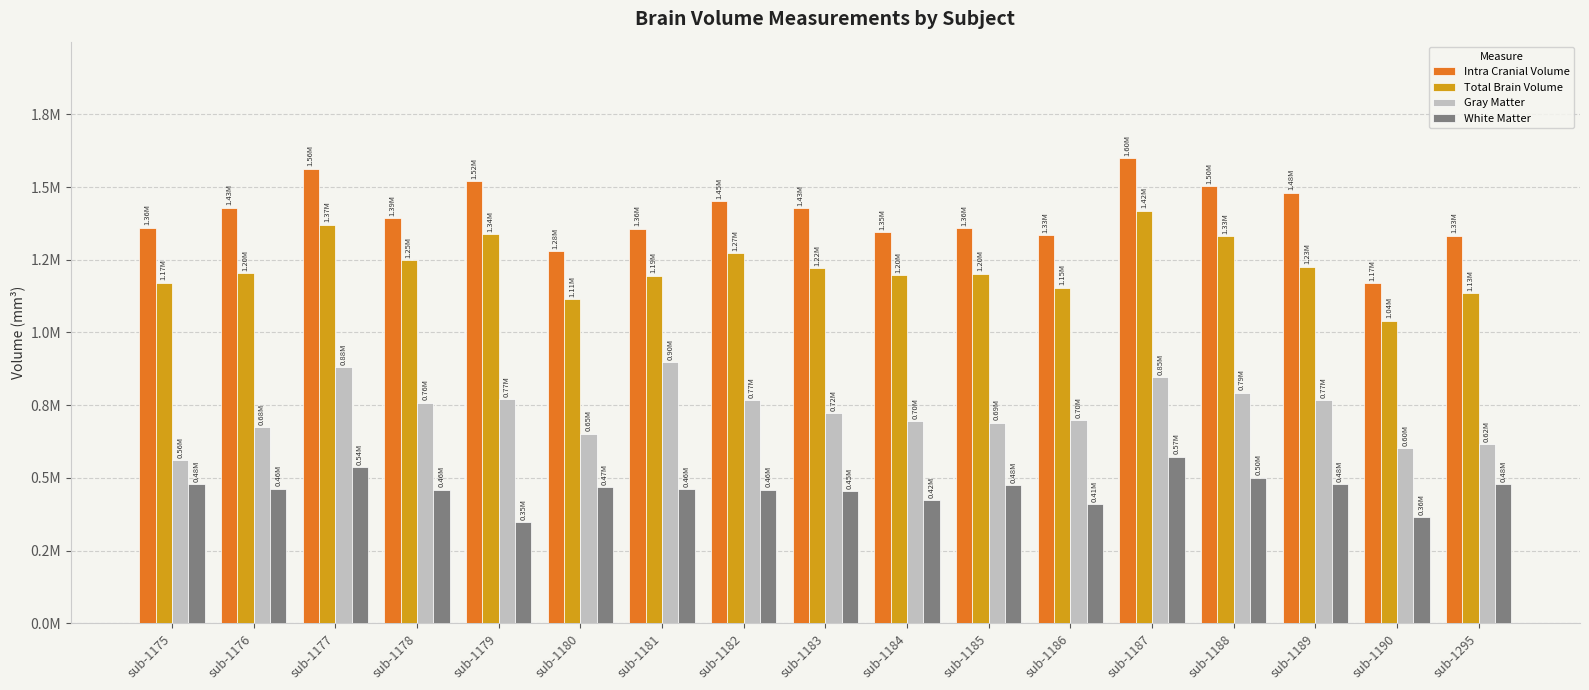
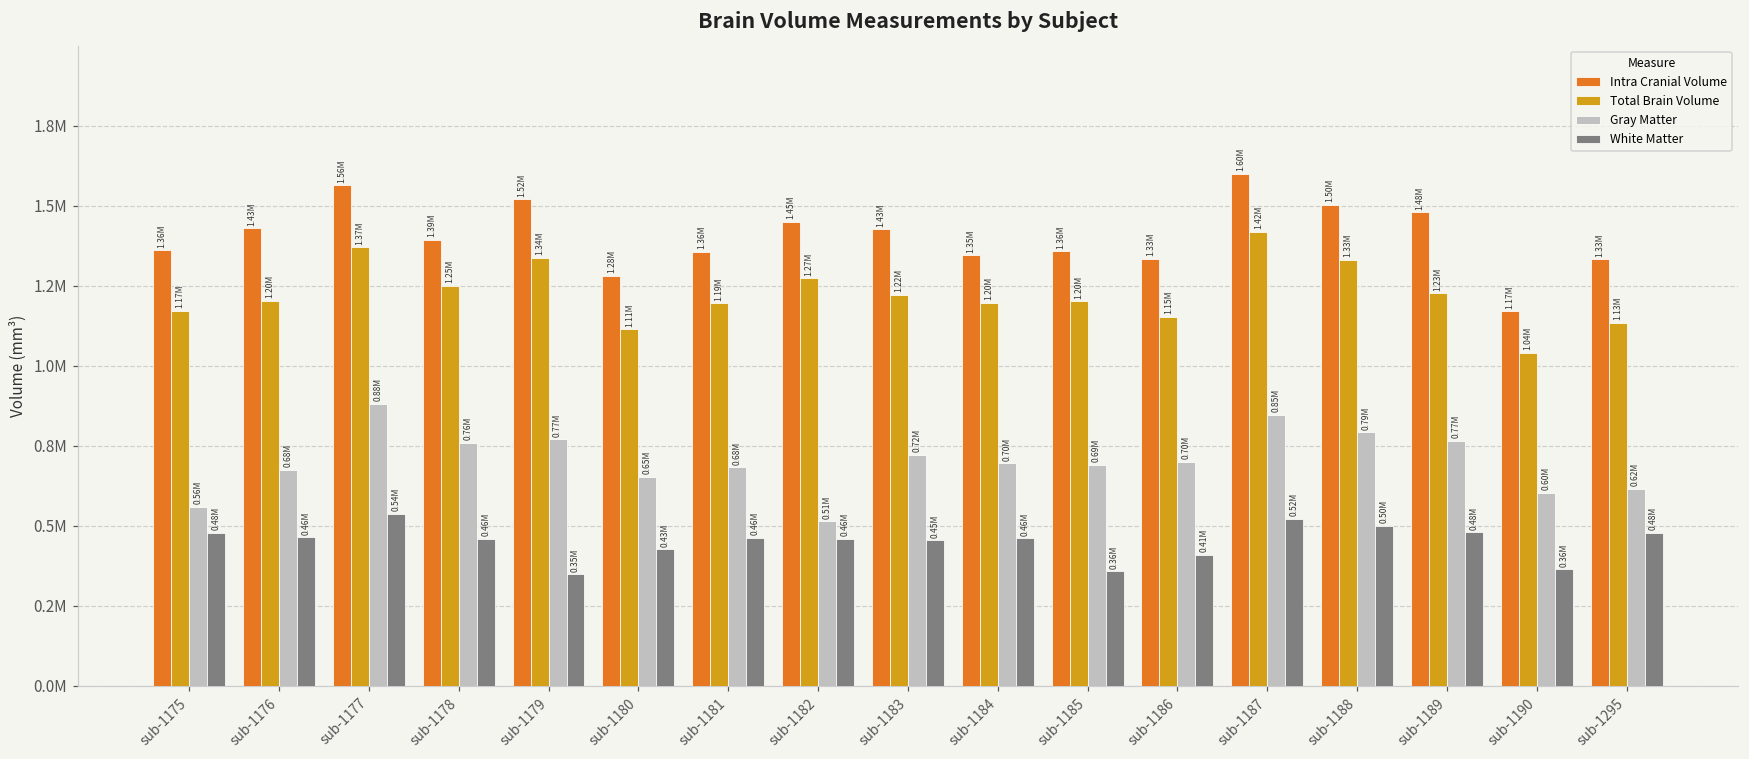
White Matter, sub-1180: 0.47M -> 0.43M
Gray Matter, sub-1181: 0.90M -> 0.68M
Gray Matter, sub-1182: 0.77M -> 0.51M
White Matter, sub-1184: 0.42M -> 0.46M
White Matter, sub-1185: 0.48M -> 0.36M
White Matter, sub-1187: 0.57M -> 0.52M
